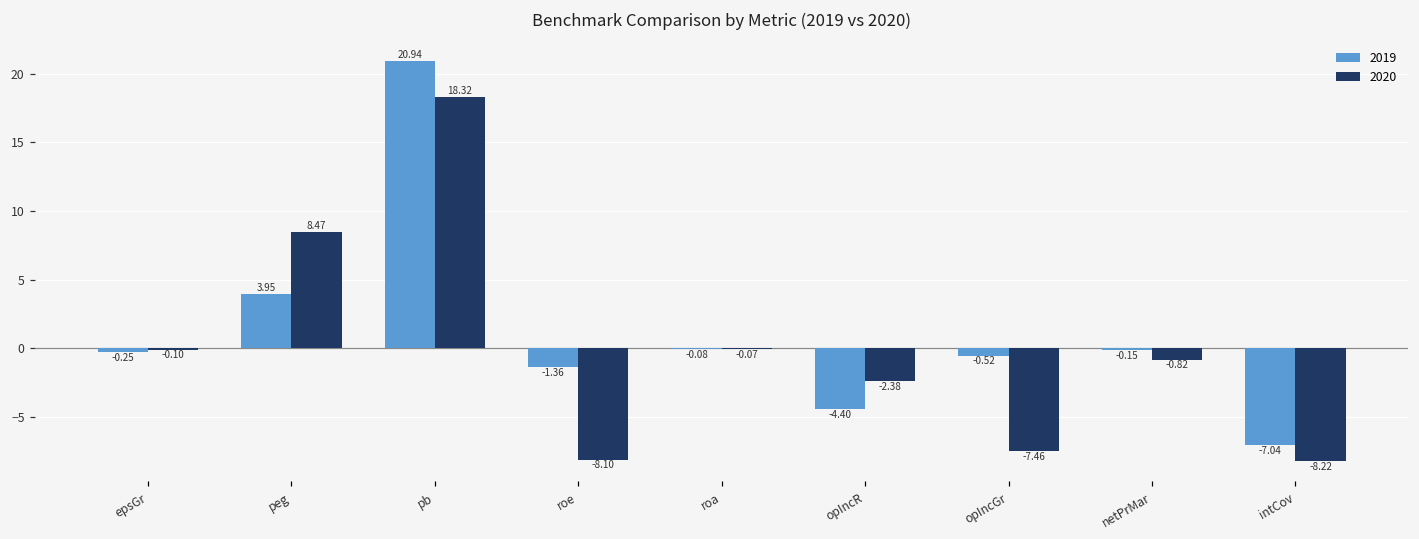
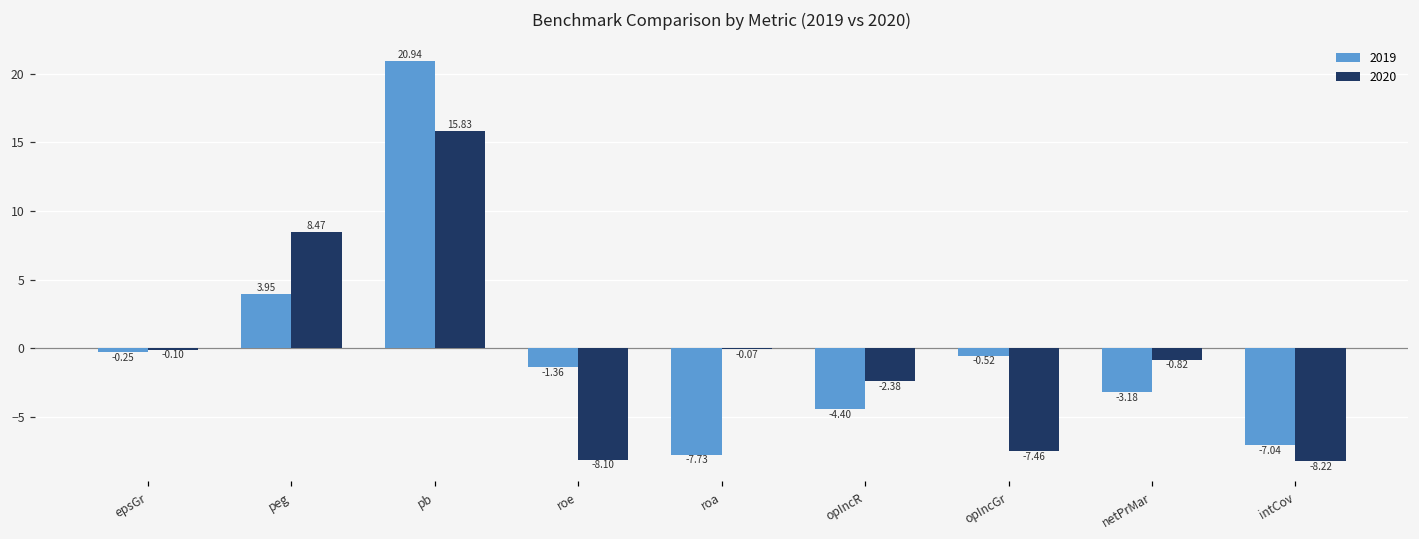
2020, pb: 18.32 -> 15.83
2019, roa: -0.08 -> -7.73
2019, netPrMar: -0.15 -> -3.18
